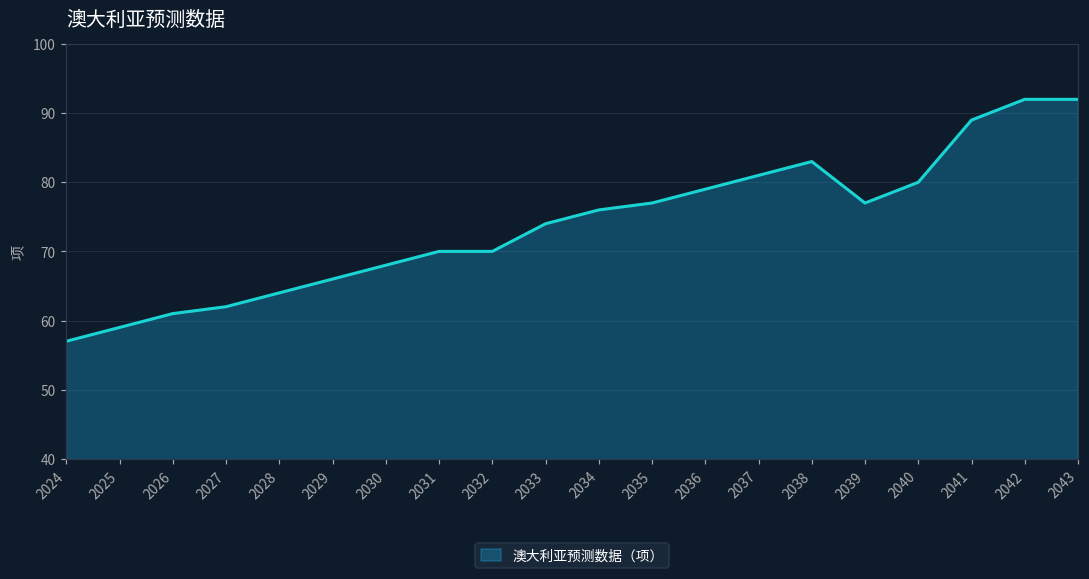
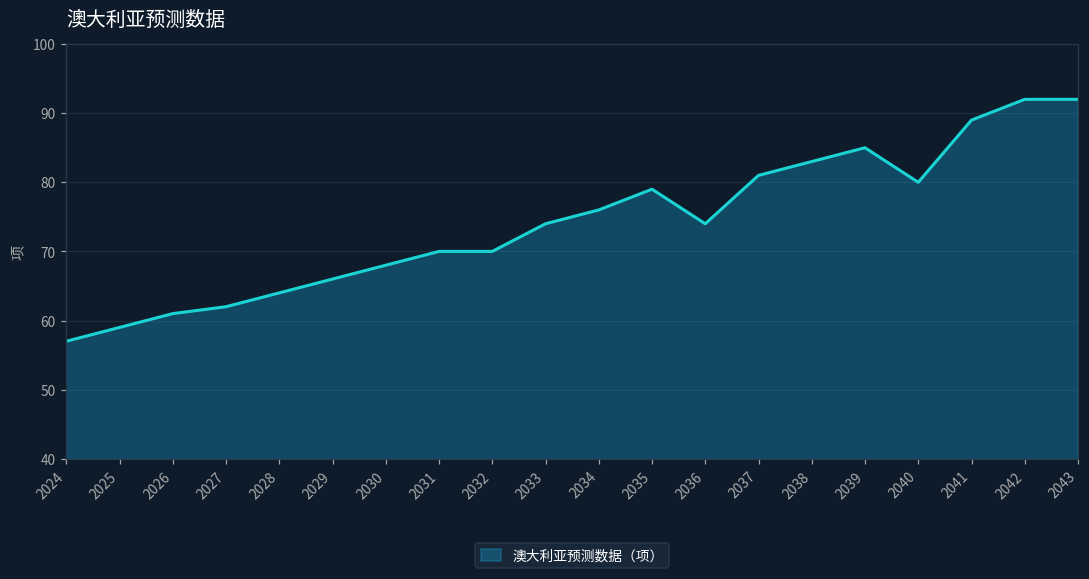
2035: 77 -> 79
2036: 79 -> 74
2039: 77 -> 85
